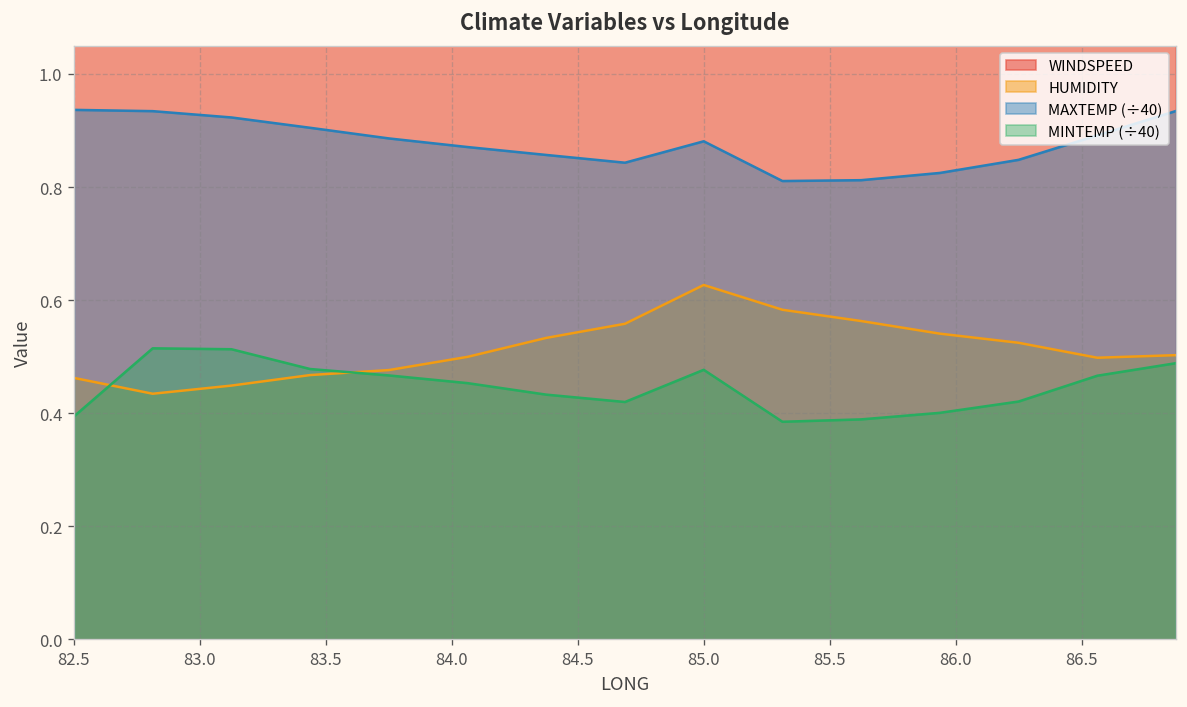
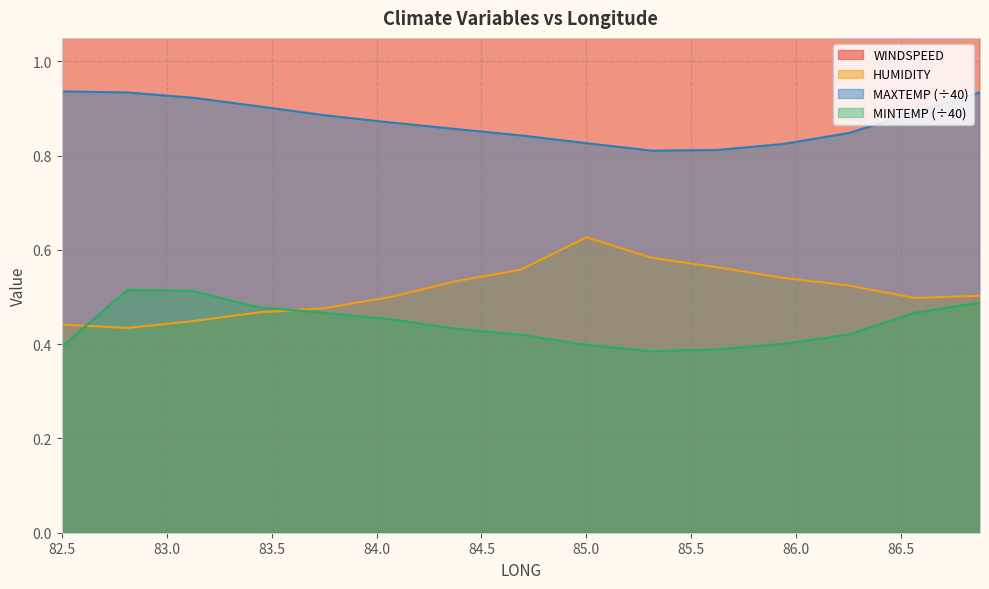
HUMIDITY, 82.5: 0.46 -> 0.44
MAXTEMP (÷40), 85.0: 0.88 -> 0.83
MINTEMP (÷40), 85.0: 0.48 -> 0.40
